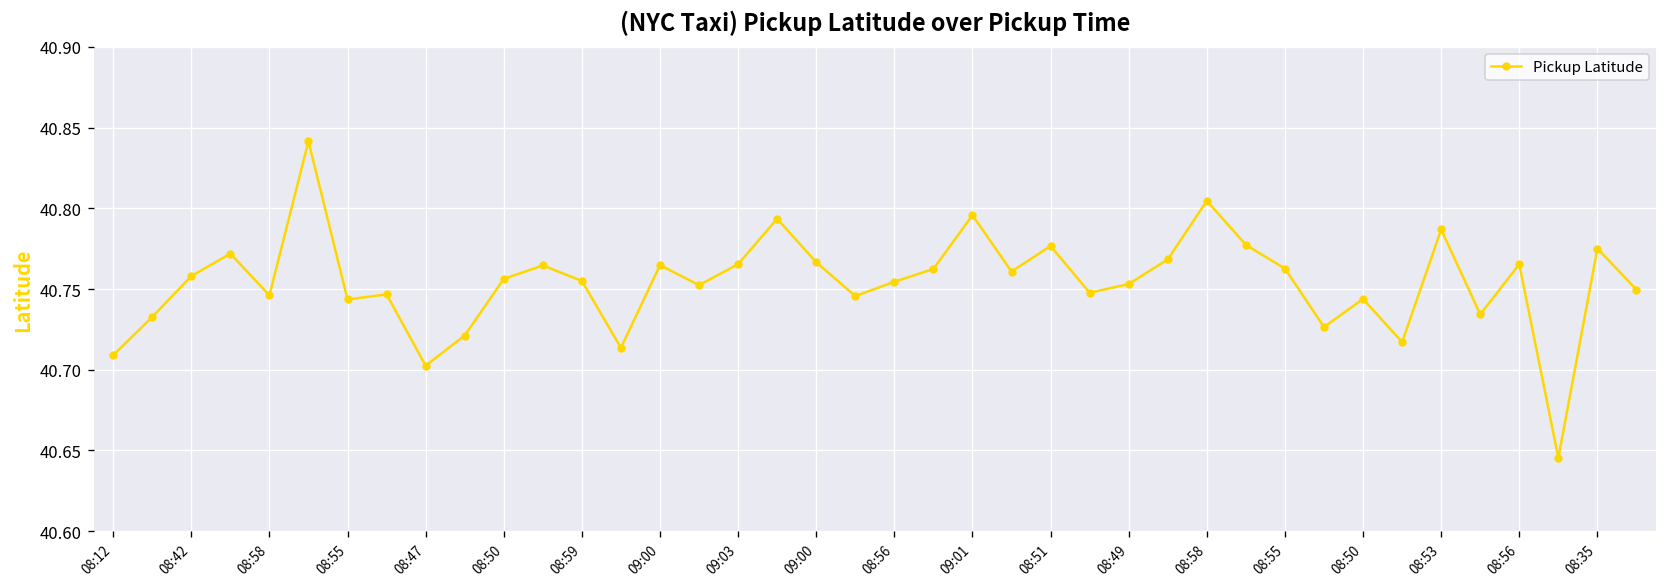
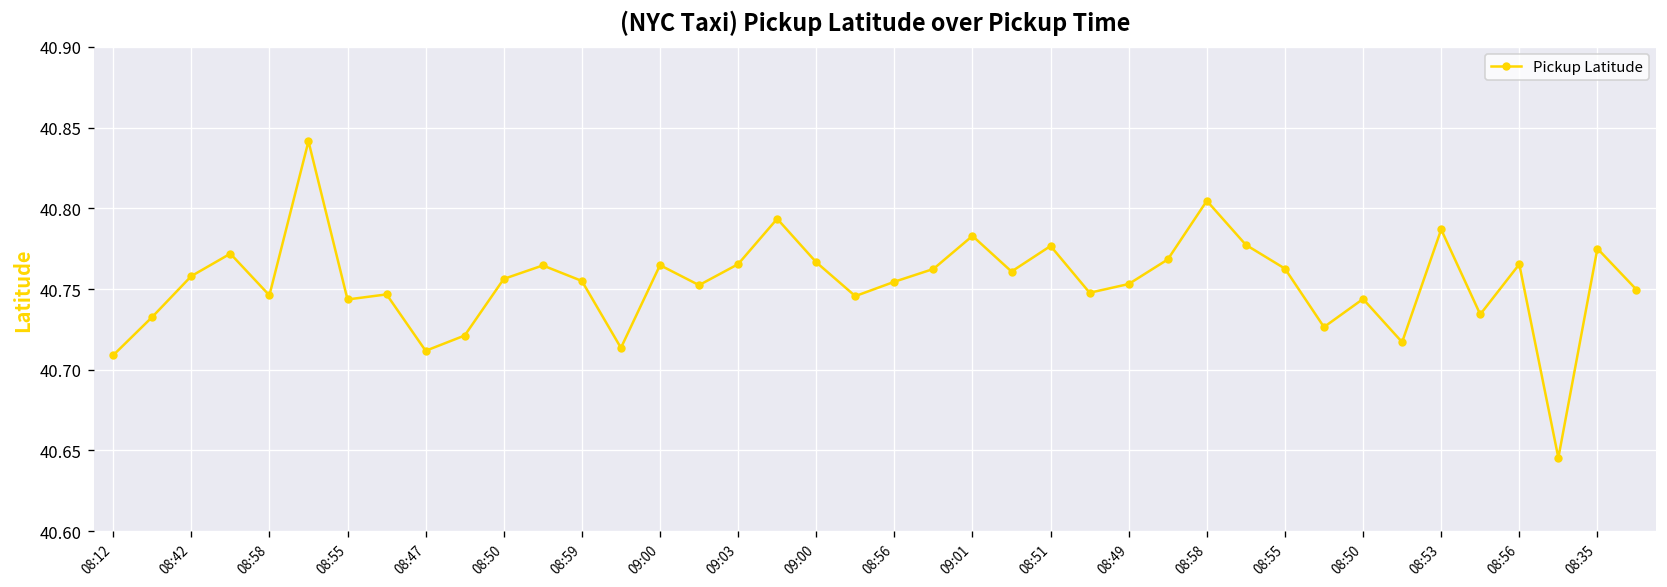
08:47: 40.702 -> 40.712
09:01: 40.796 -> 40.783
